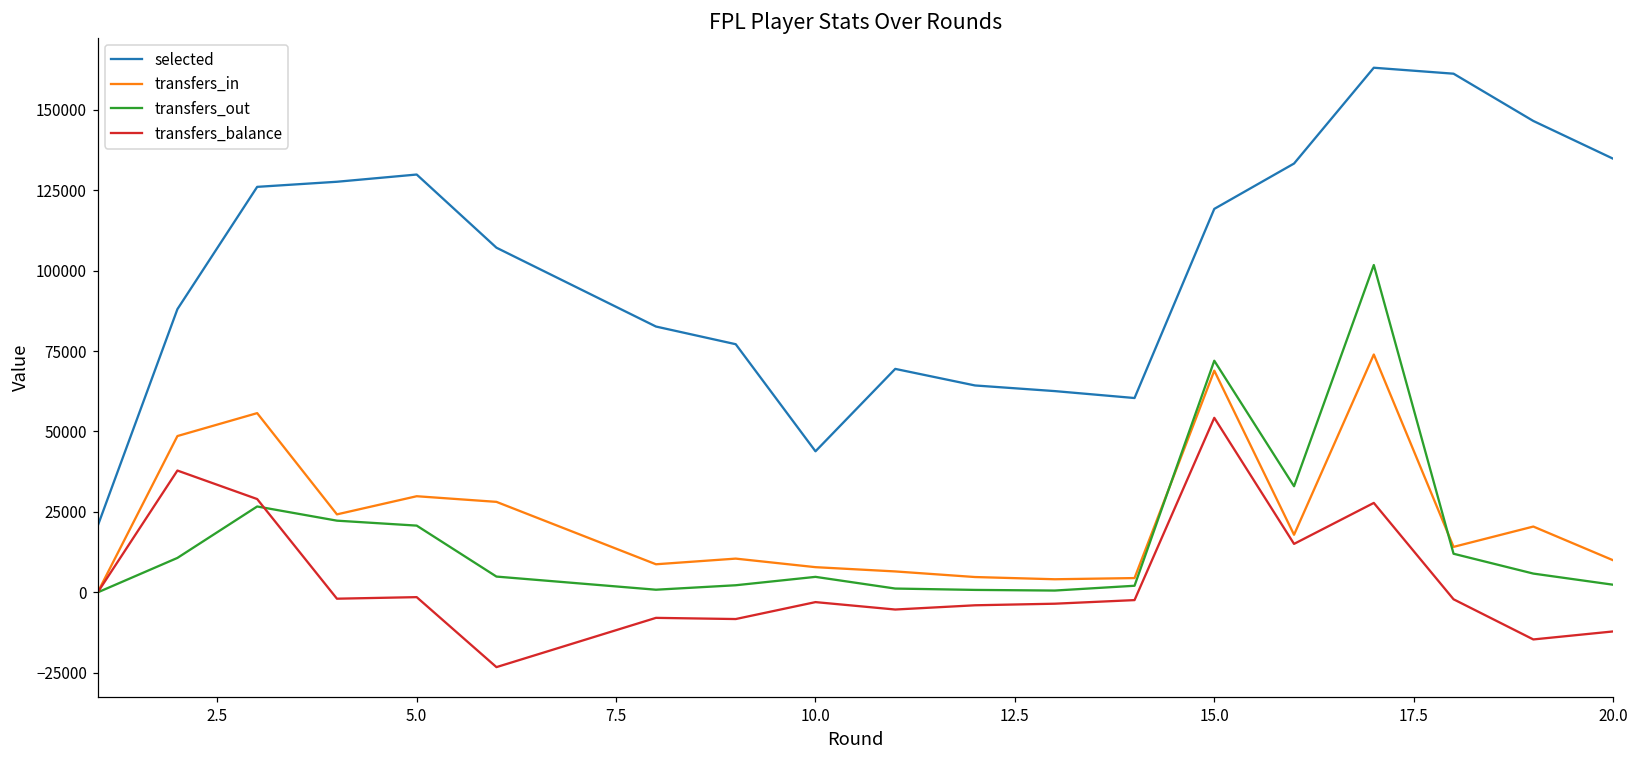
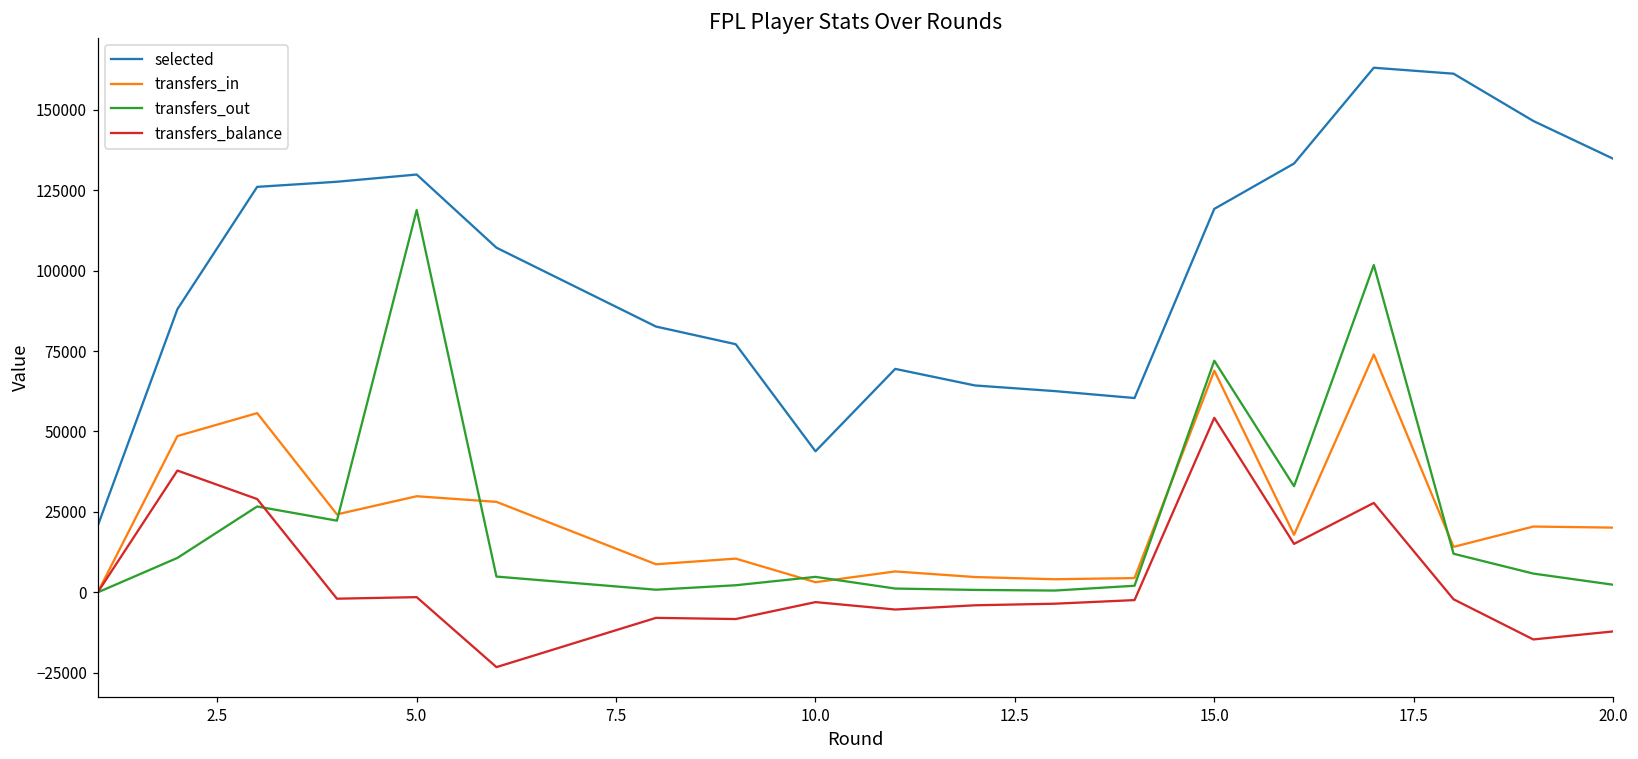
transfers_out, 5.0: 21000 -> 119000
transfers_in, 10.0: 8000 -> 3000
transfers_in, 20.0: 10000 -> 20000
